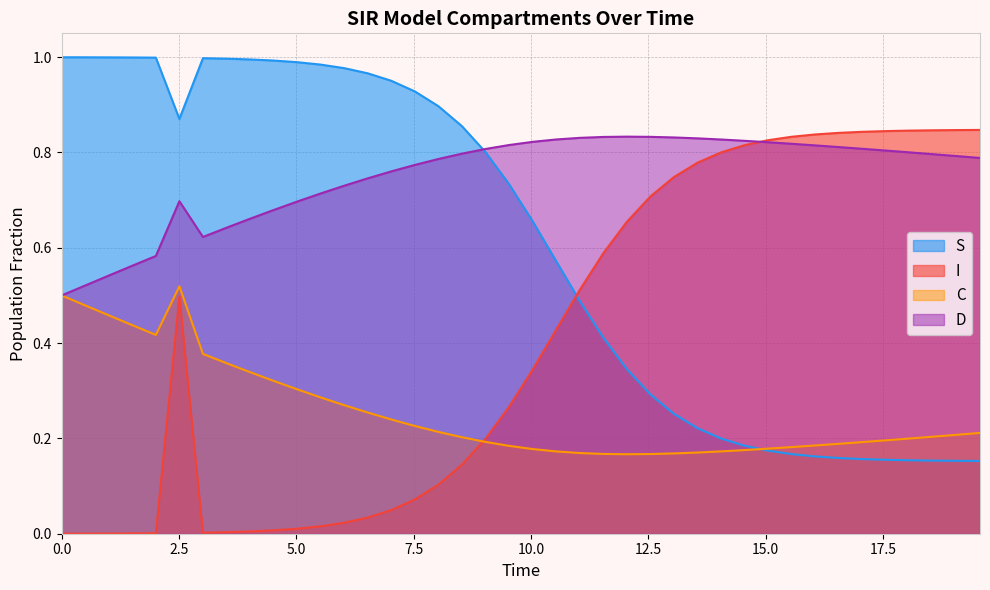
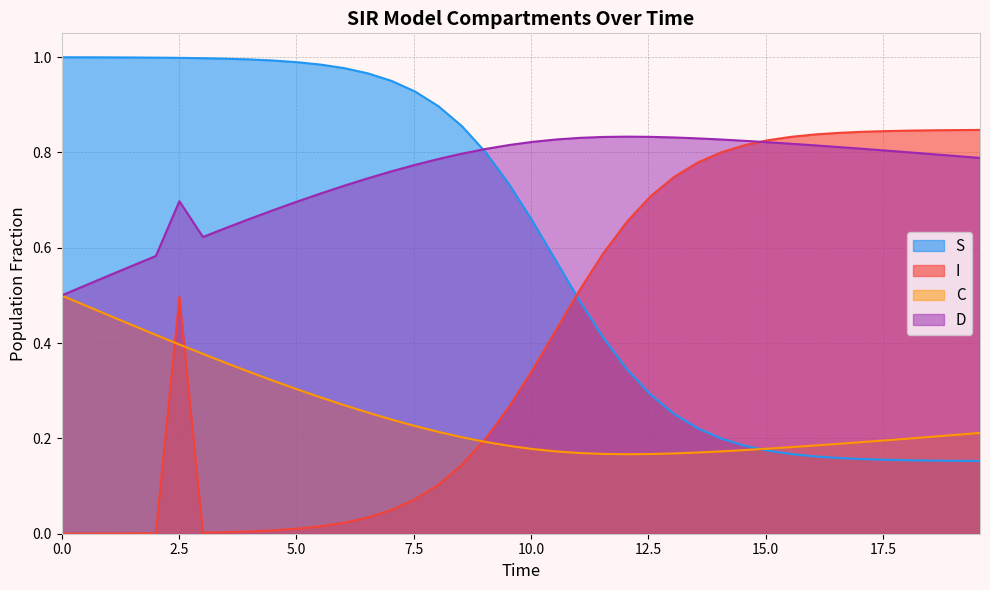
S, 2.5: 0.87 -> 1.00
C, 2.5: 0.52 -> 0.40
